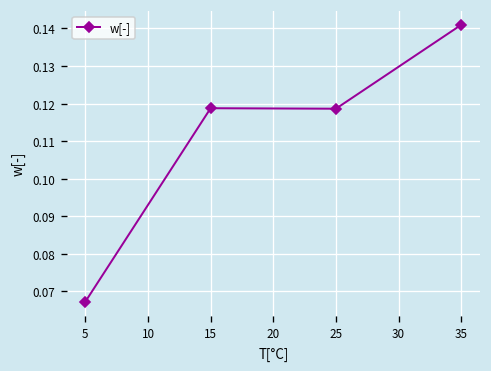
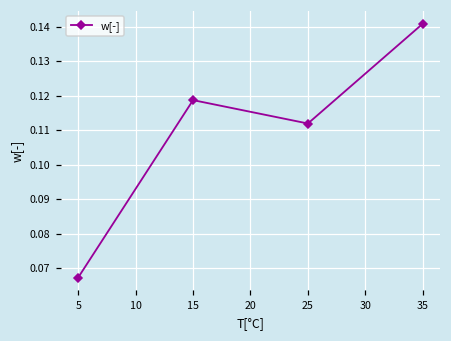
25: 0.119 -> 0.112
